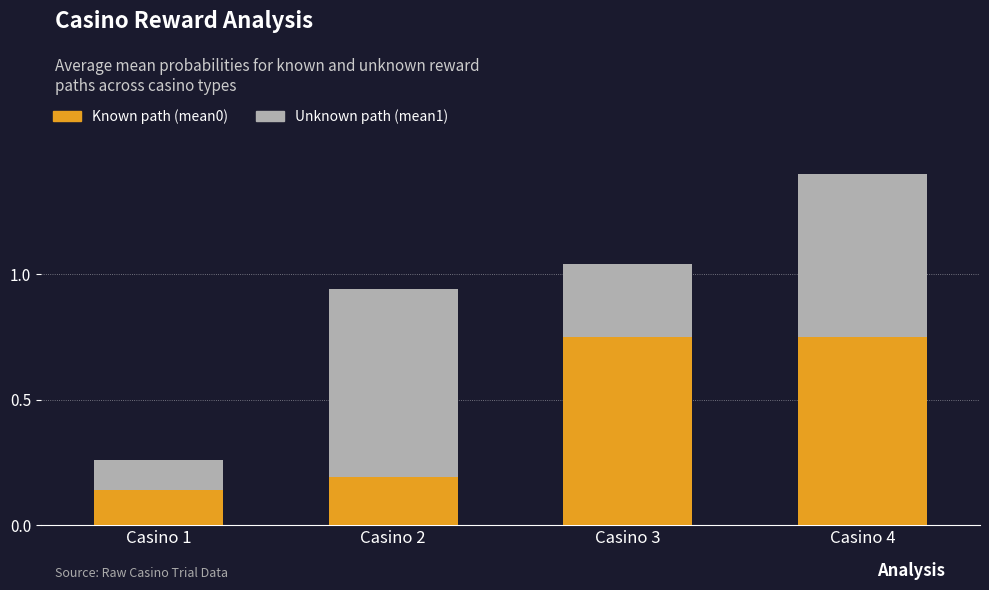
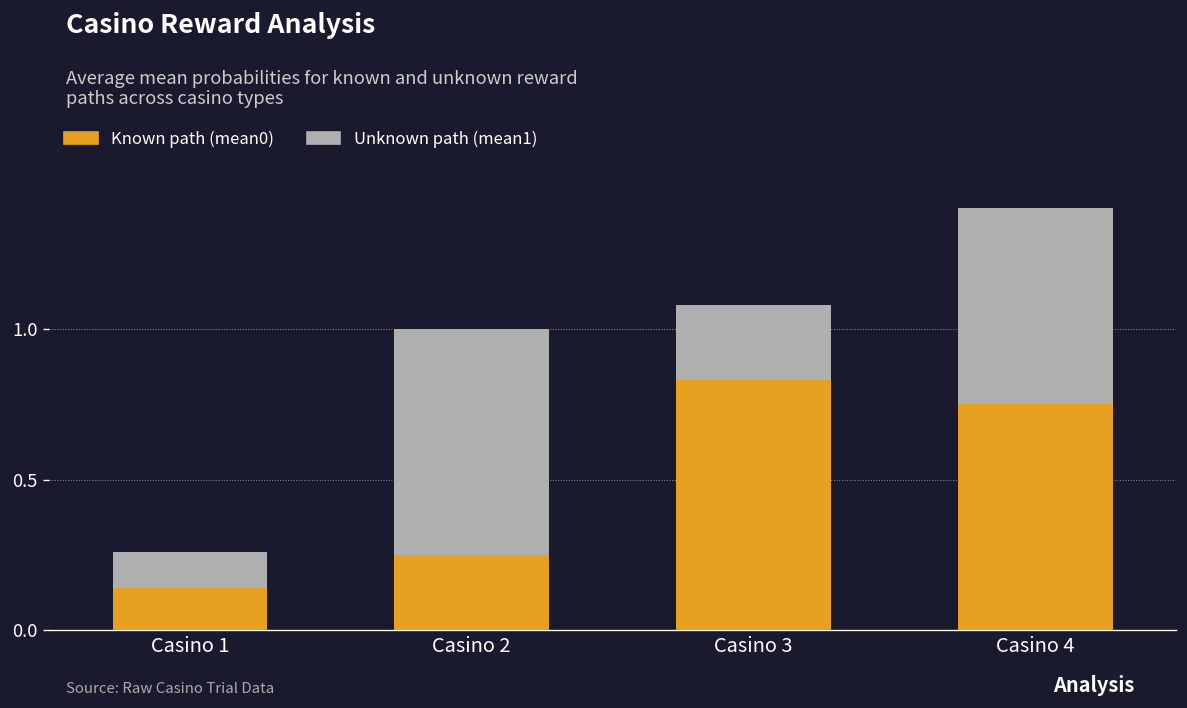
Known path (mean0), Casino 2: 0.19 -> 0.25
Known path (mean0), Casino 3: 0.75 -> 0.83
Unknown path (mean1), Casino 3: 0.29 -> 0.25
